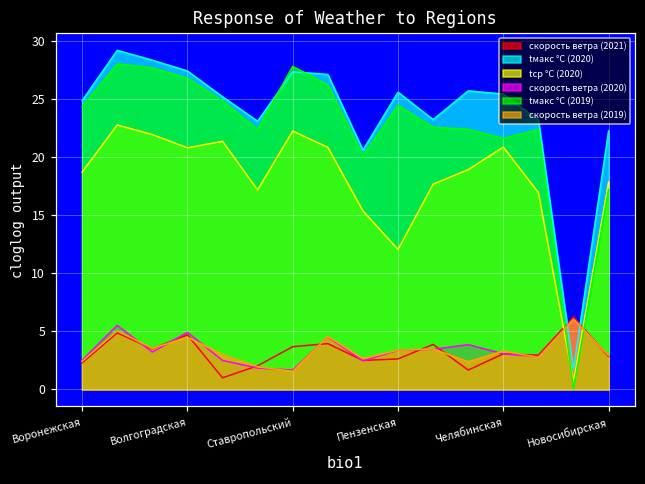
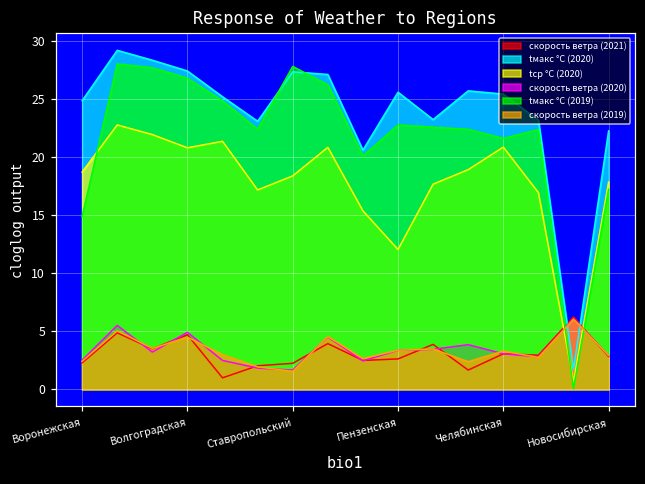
tмакс °C (2019), Воронежская: 24.4 -> 14.9
скорость ветра (2021), Ставропольский: 3.7 -> 2.3
tср °C (2020), Ставропольский: 22.3 -> 18.4
tмакс °C (2019), Пензенская: 24.5 -> 22.8
